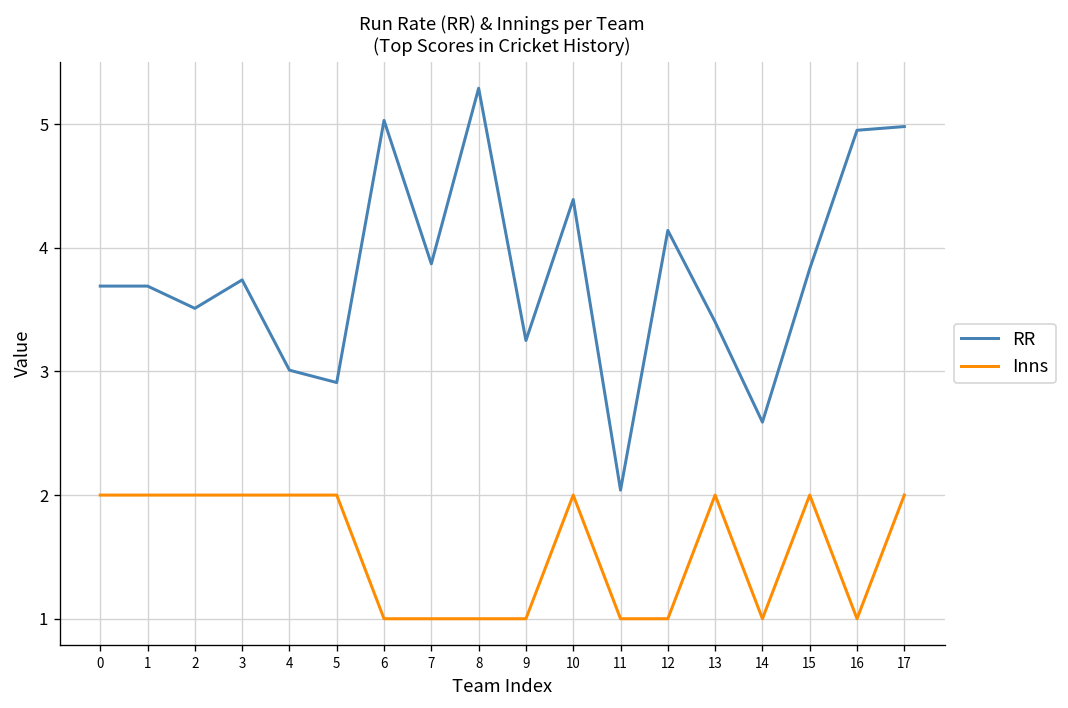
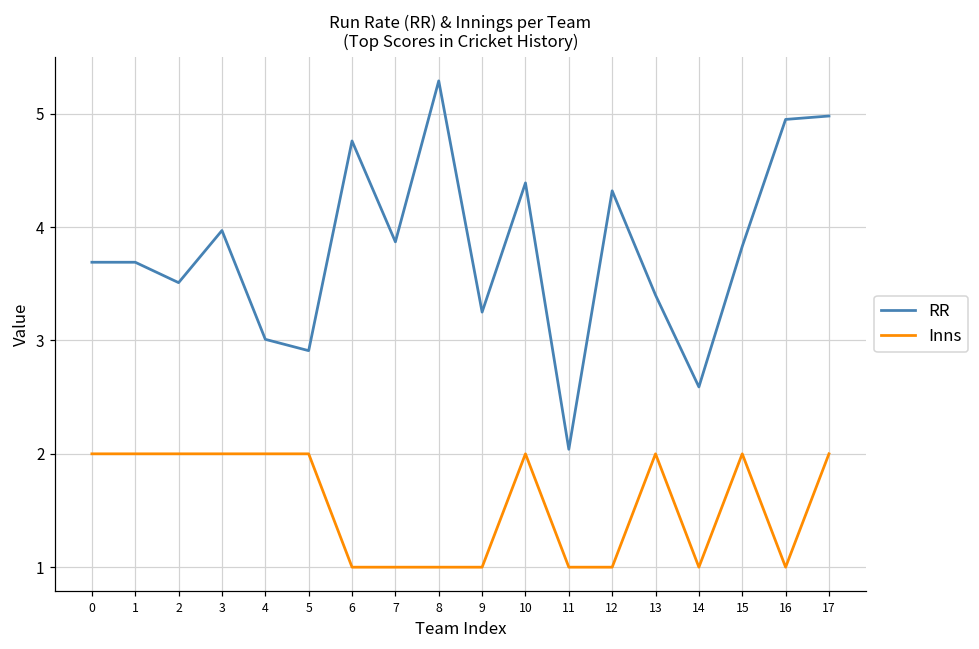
RR, 3: 3.74 -> 3.97
RR, 6: 5.03 -> 4.76
RR, 12: 4.14 -> 4.32
